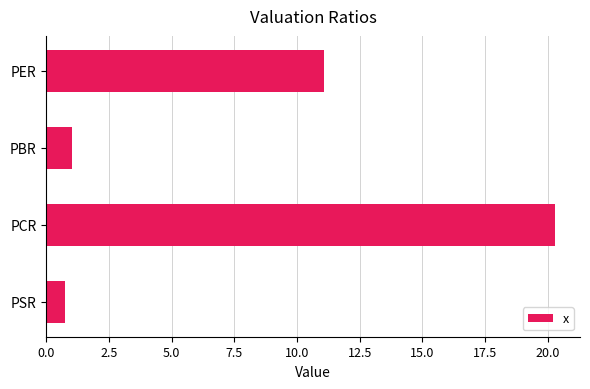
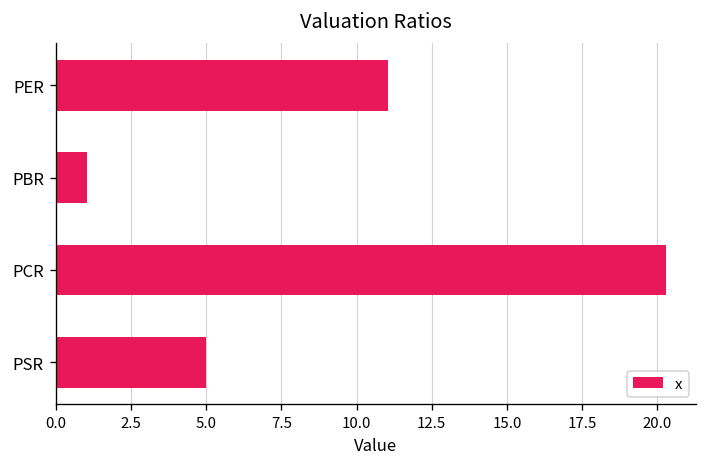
PSR: 0.7 -> 5.0
